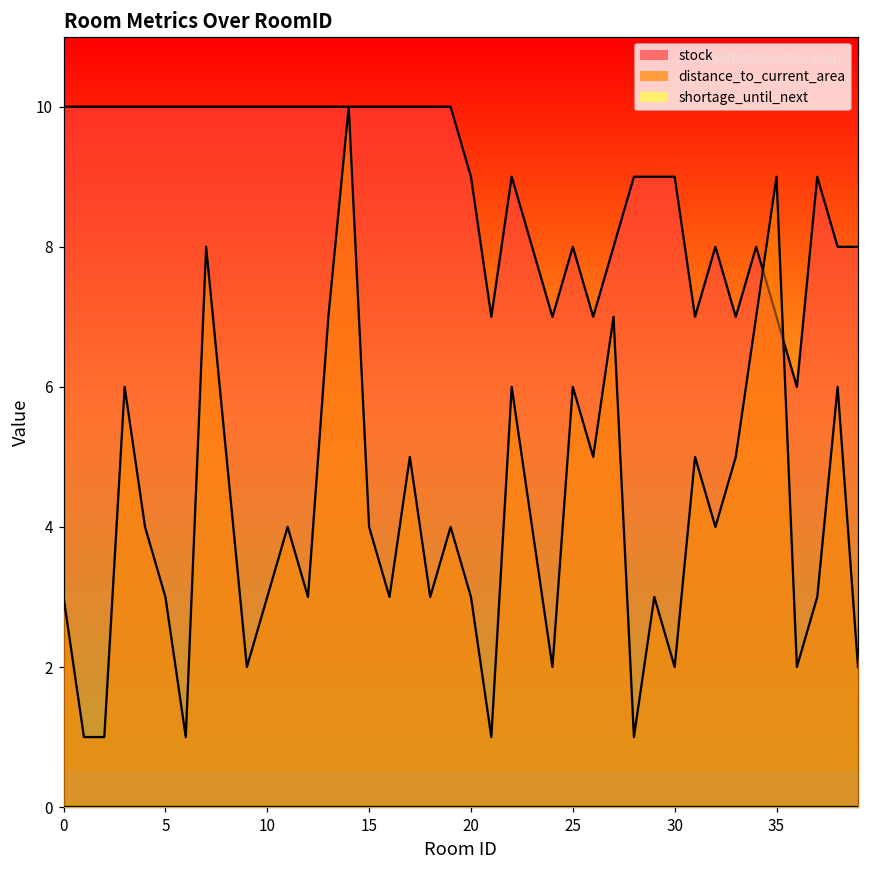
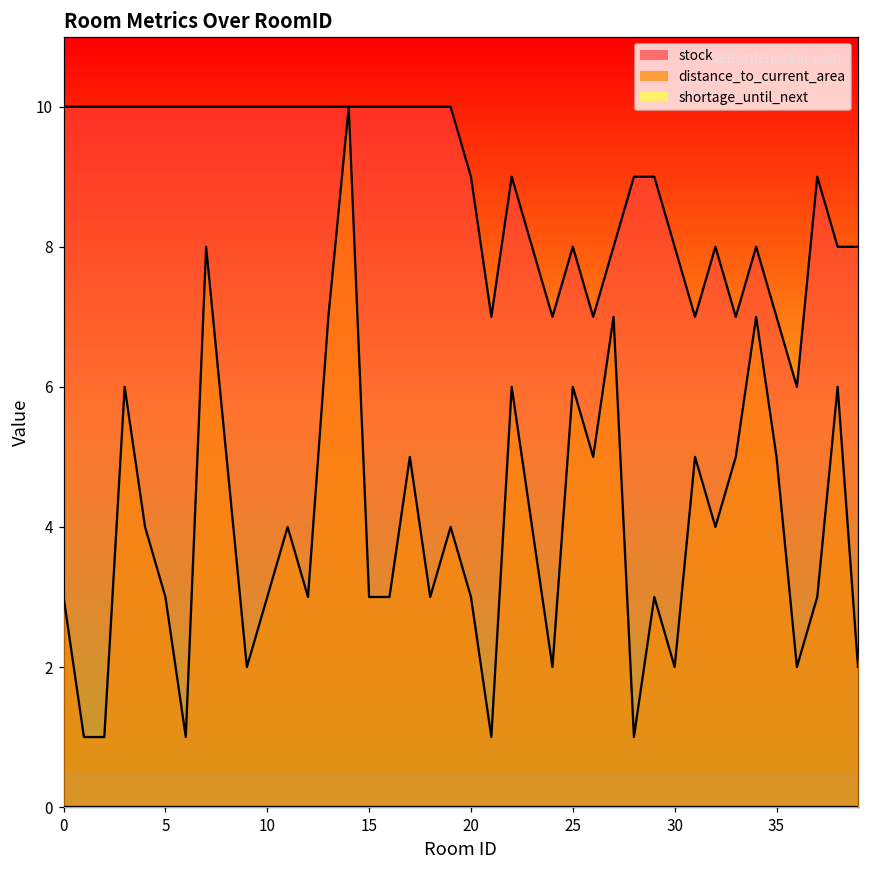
distance_to_current_area, 15: 4 -> 3
stock, 30: 9 -> 8
distance_to_current_area, 35: 9 -> 5
